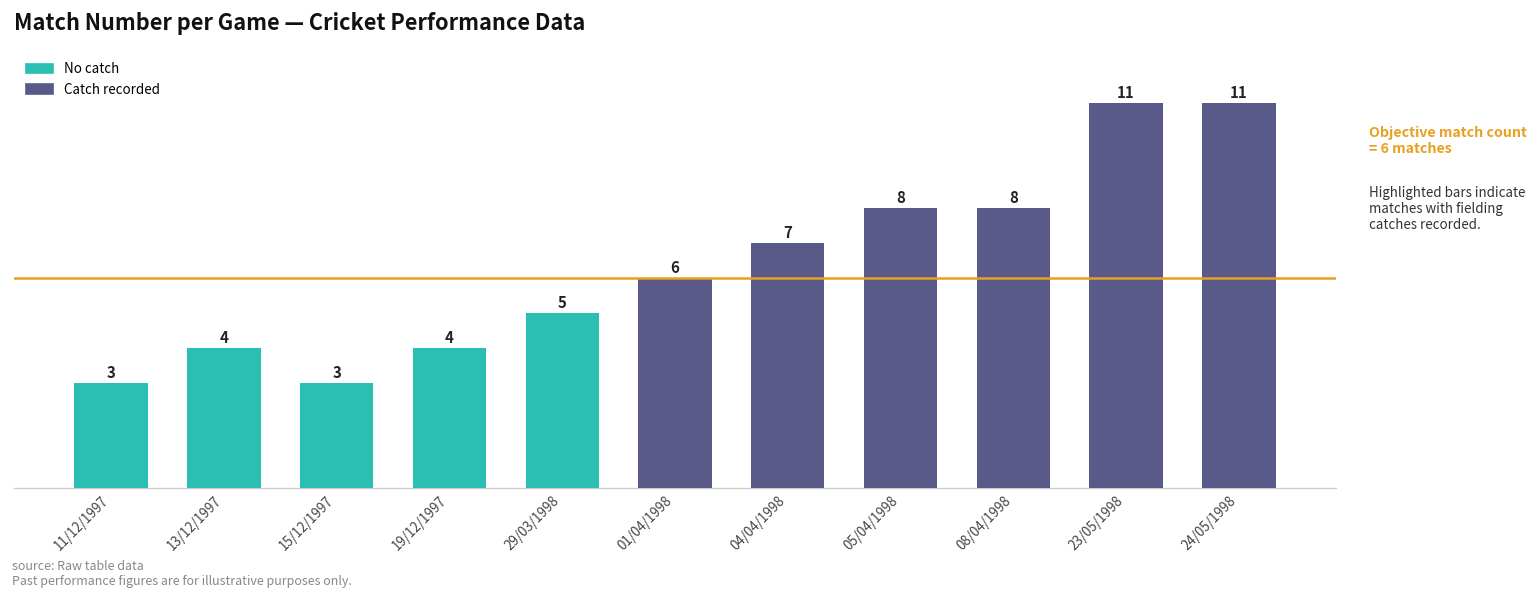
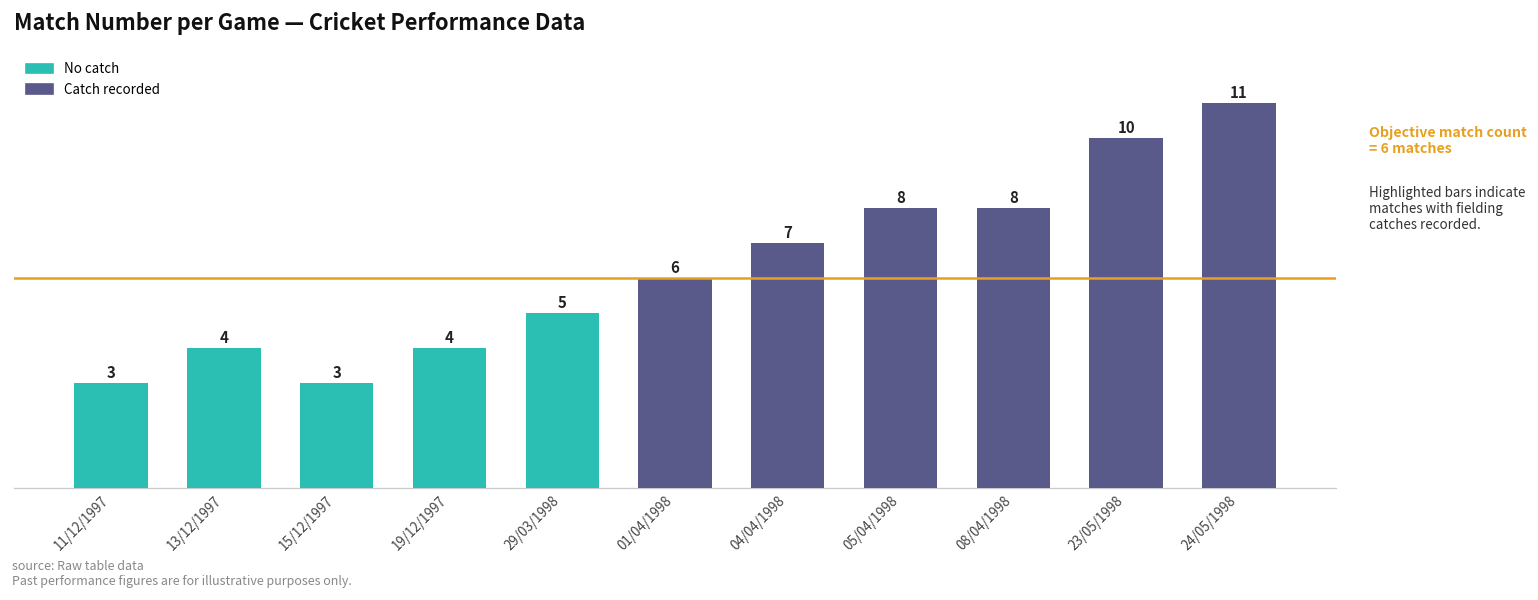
23/05/1998: 11 -> 10
